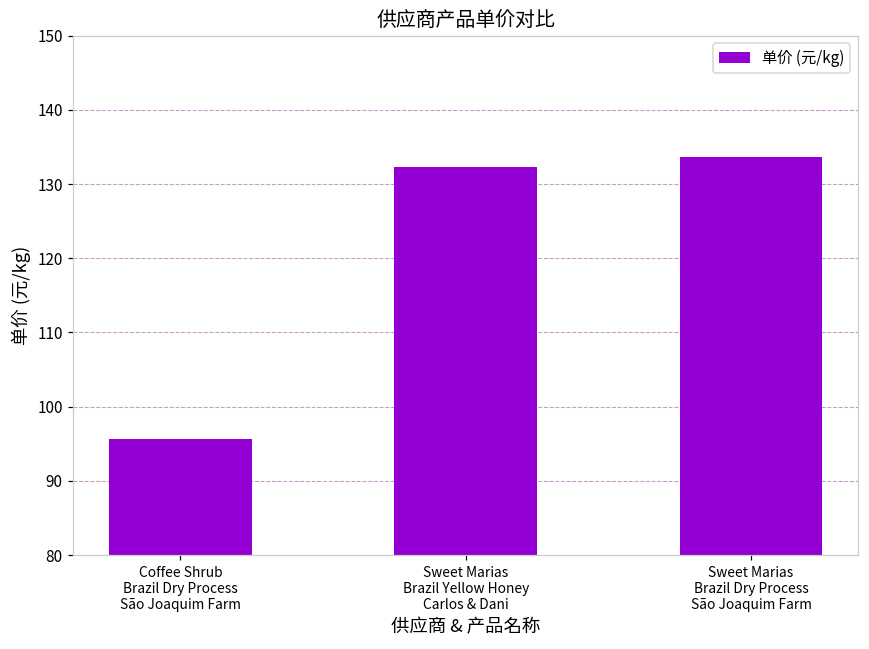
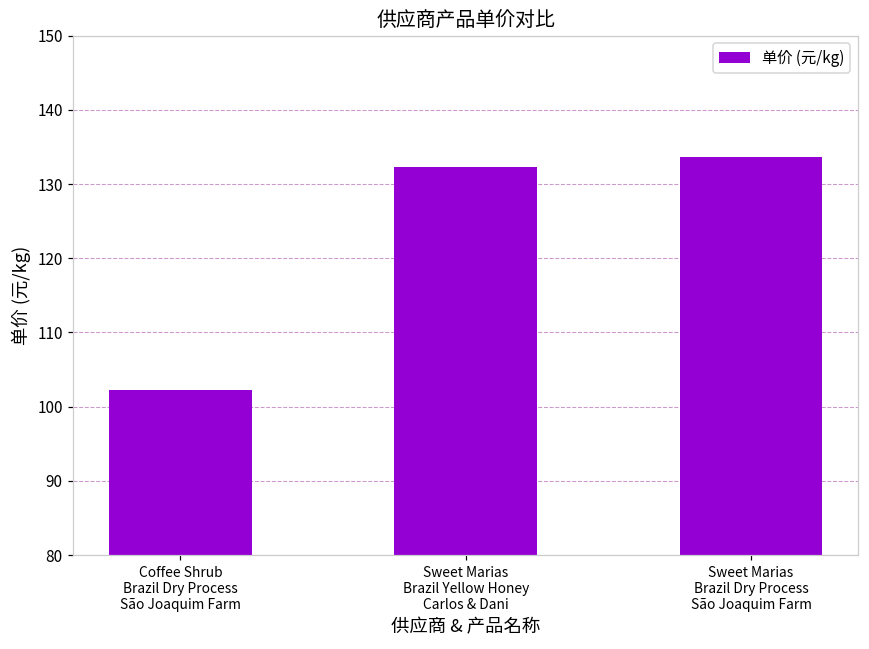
Coffee Shrub Brazil Dry Process São Joaquim Farm: 96 -> 102
